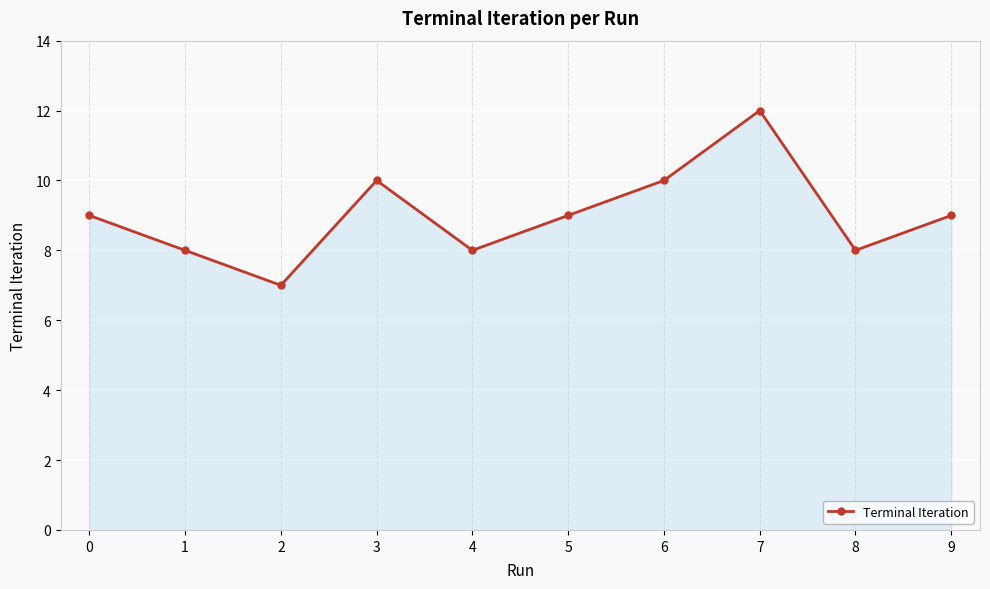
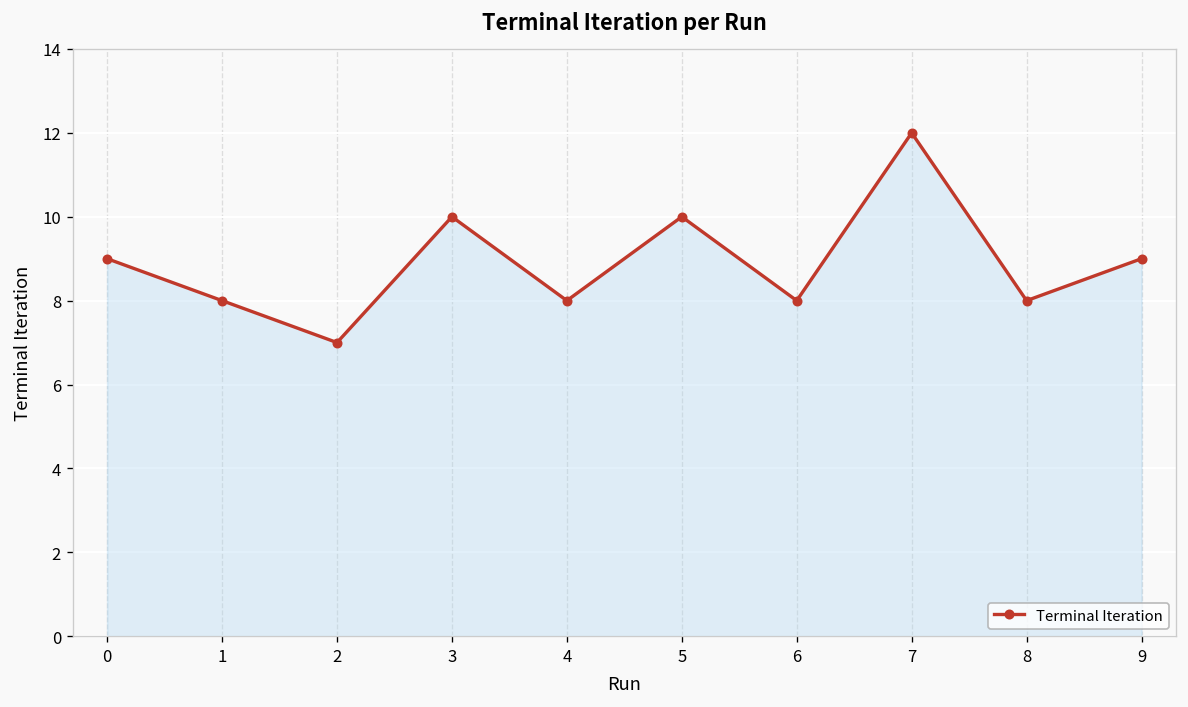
5: 9 -> 10
6: 10 -> 8
